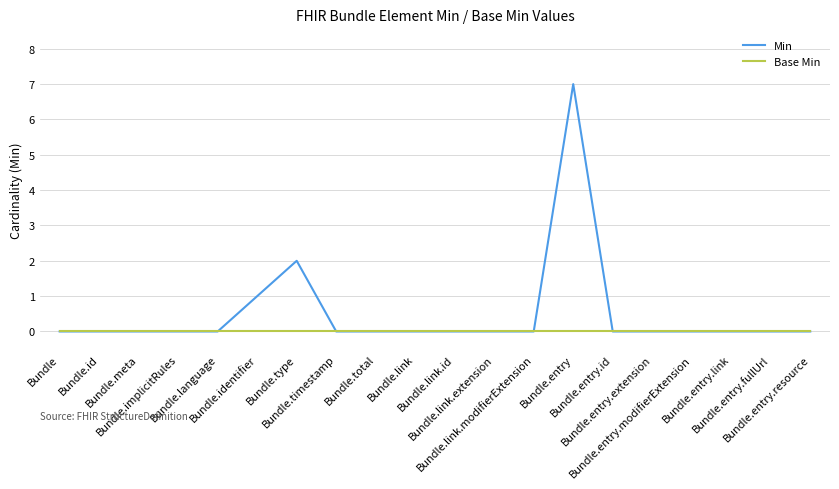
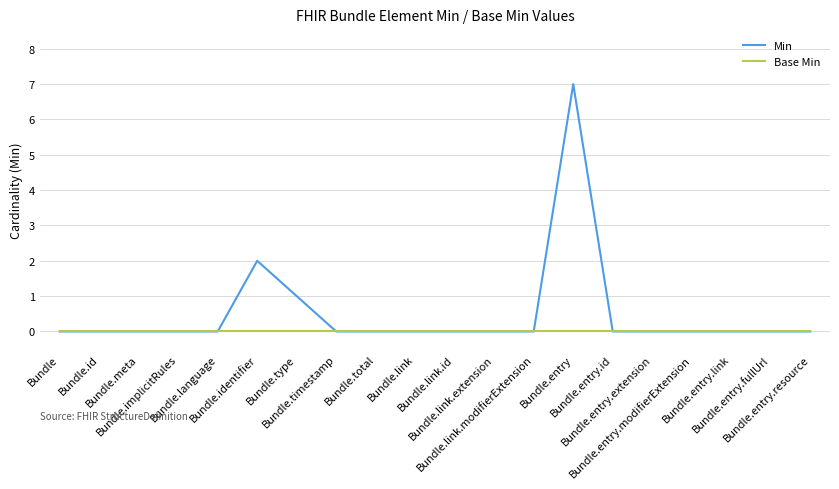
Min, Bundle.identifier: 1 -> 2
Min, Bundle.type: 2 -> 1
